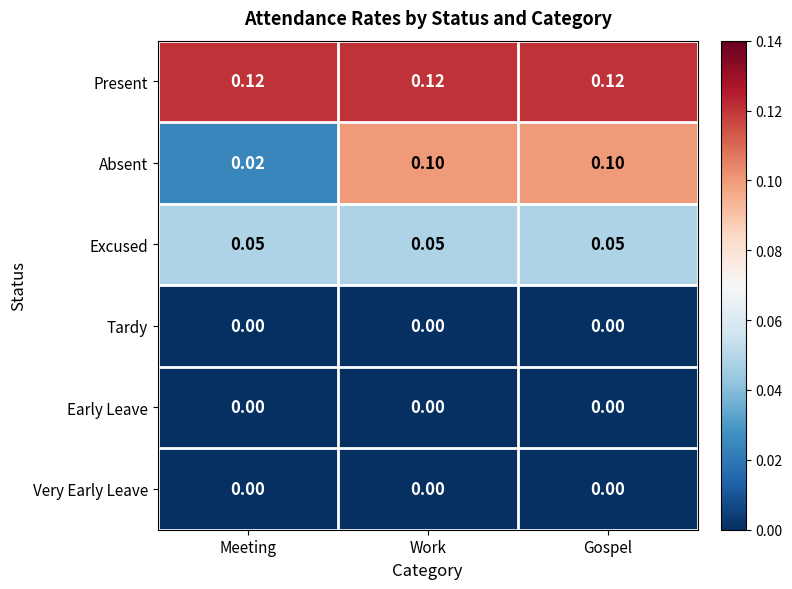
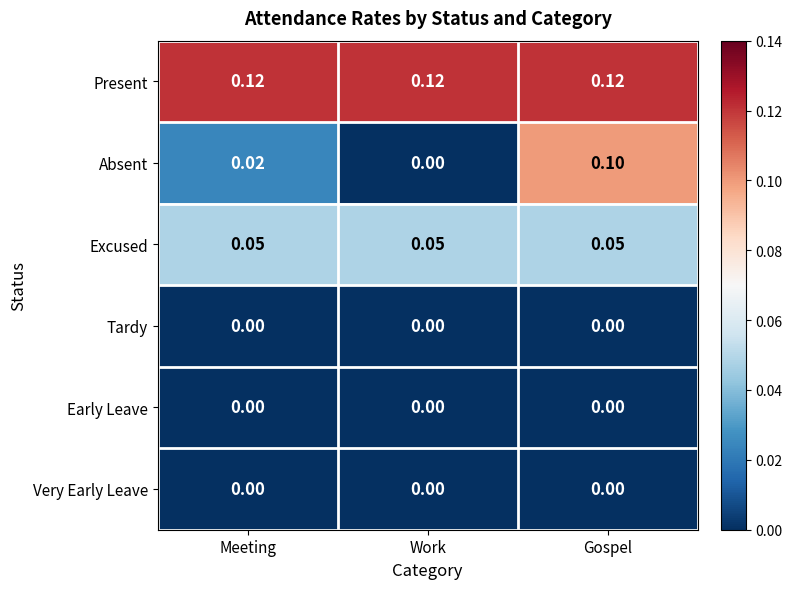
Absent, Work: 0.10 -> 0.00
